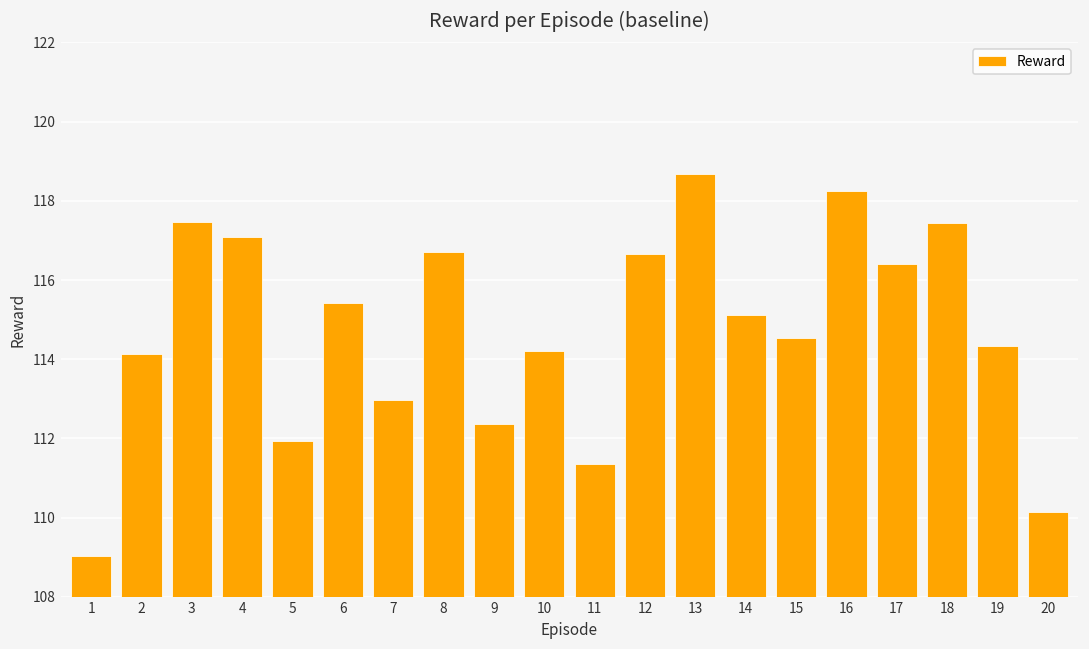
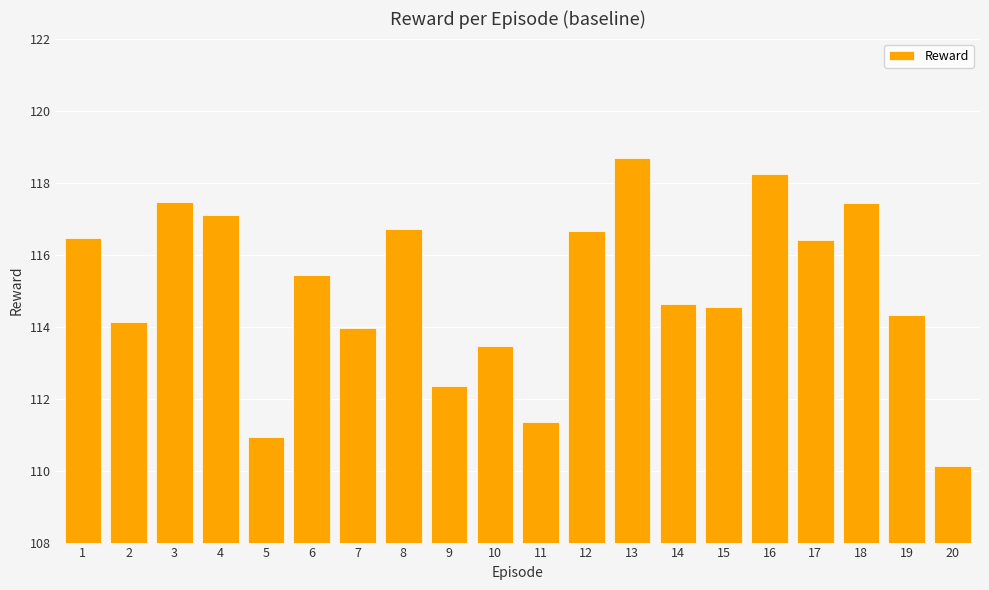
1: 109.0 -> 116.5
5: 111.9 -> 110.9
7: 113.0 -> 114.0
10: 114.2 -> 113.5
14: 115.1 -> 114.6
